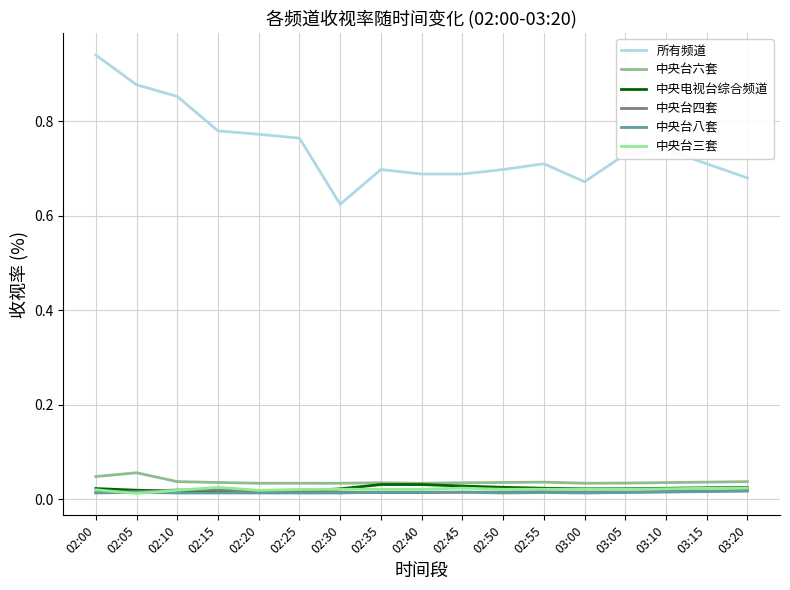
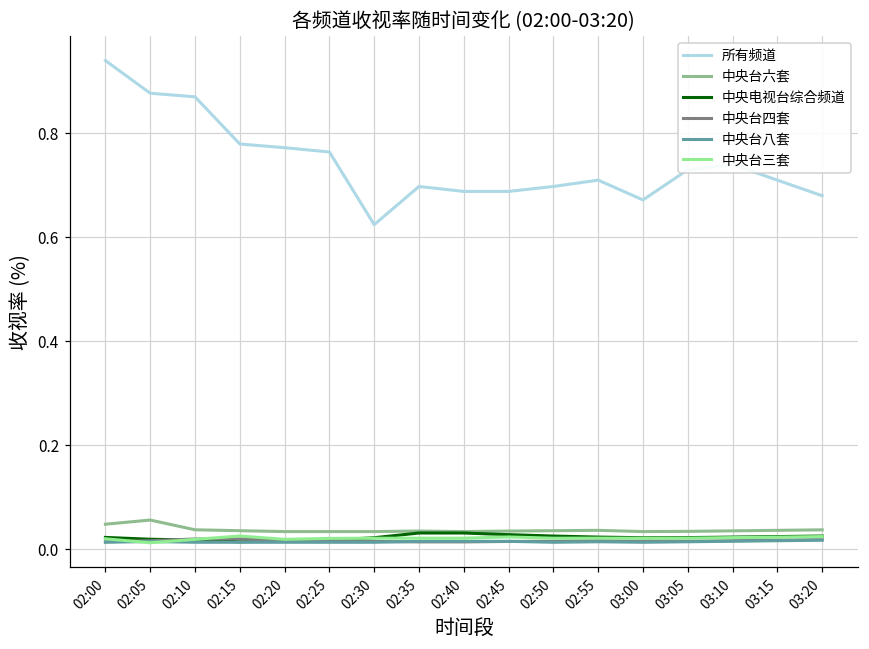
所有频道, 02:10: 0.85 -> 0.87
